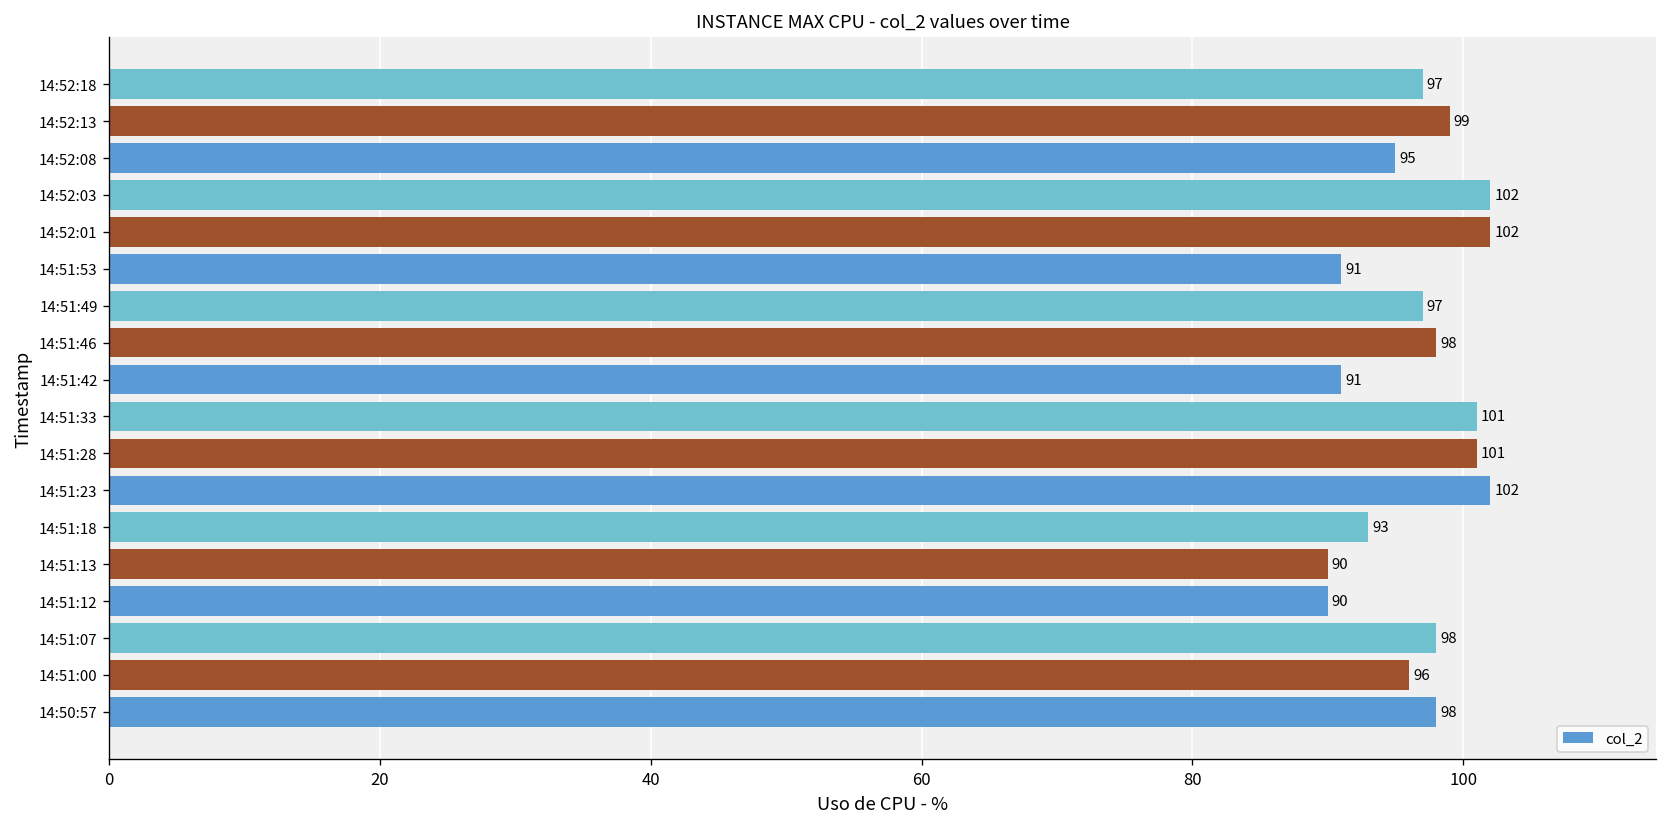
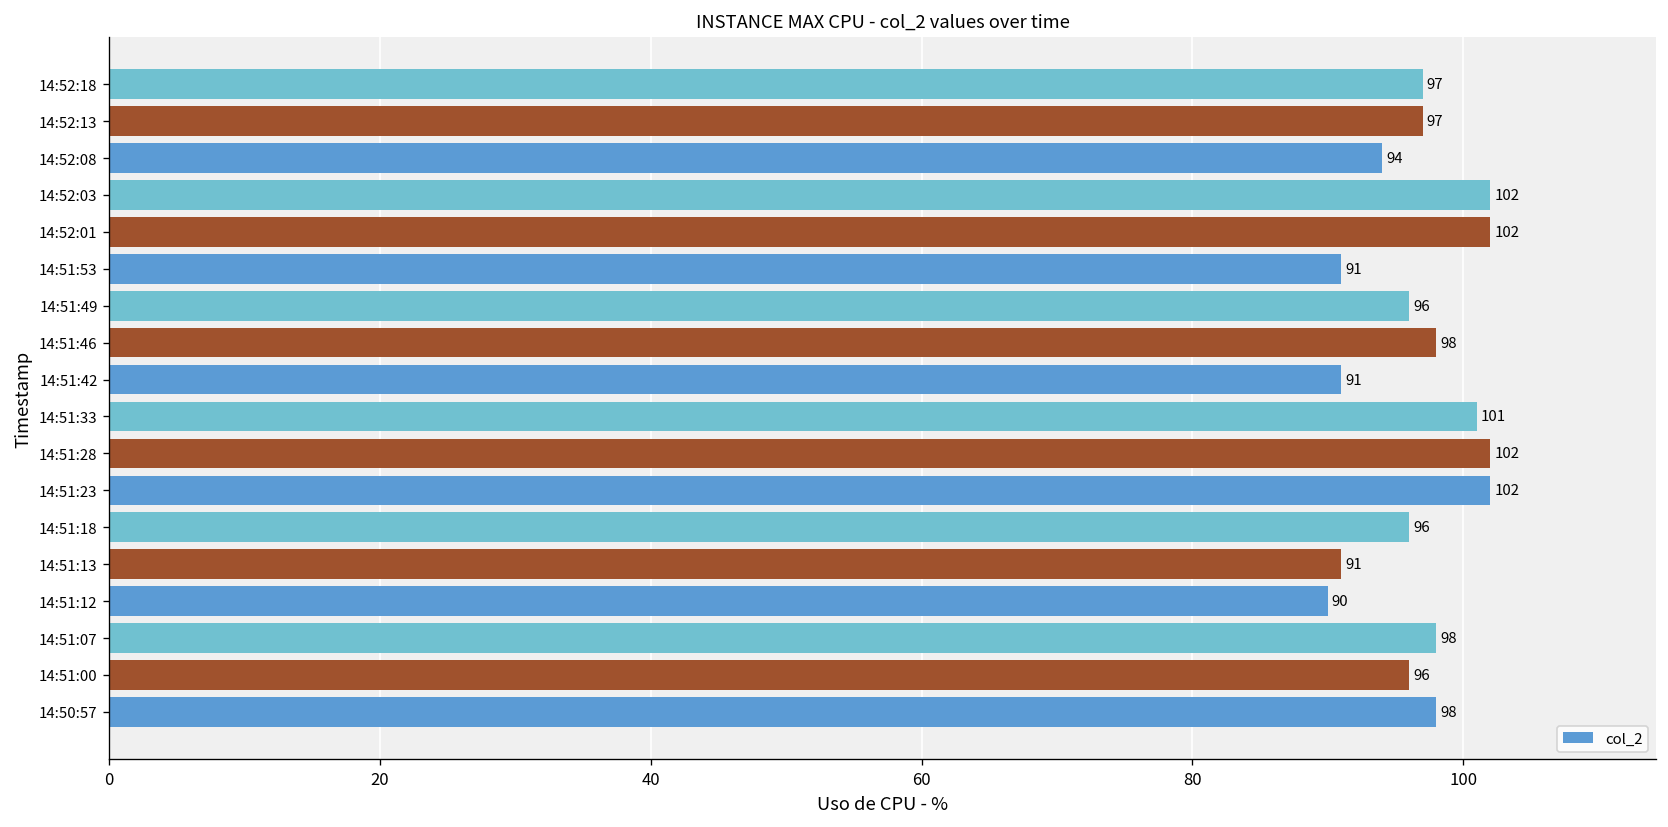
14:52:13: 99 -> 97
14:52:08: 95 -> 94
14:51:49: 97 -> 96
14:51:28: 101 -> 102
14:51:18: 93 -> 96
14:51:13: 90 -> 91
